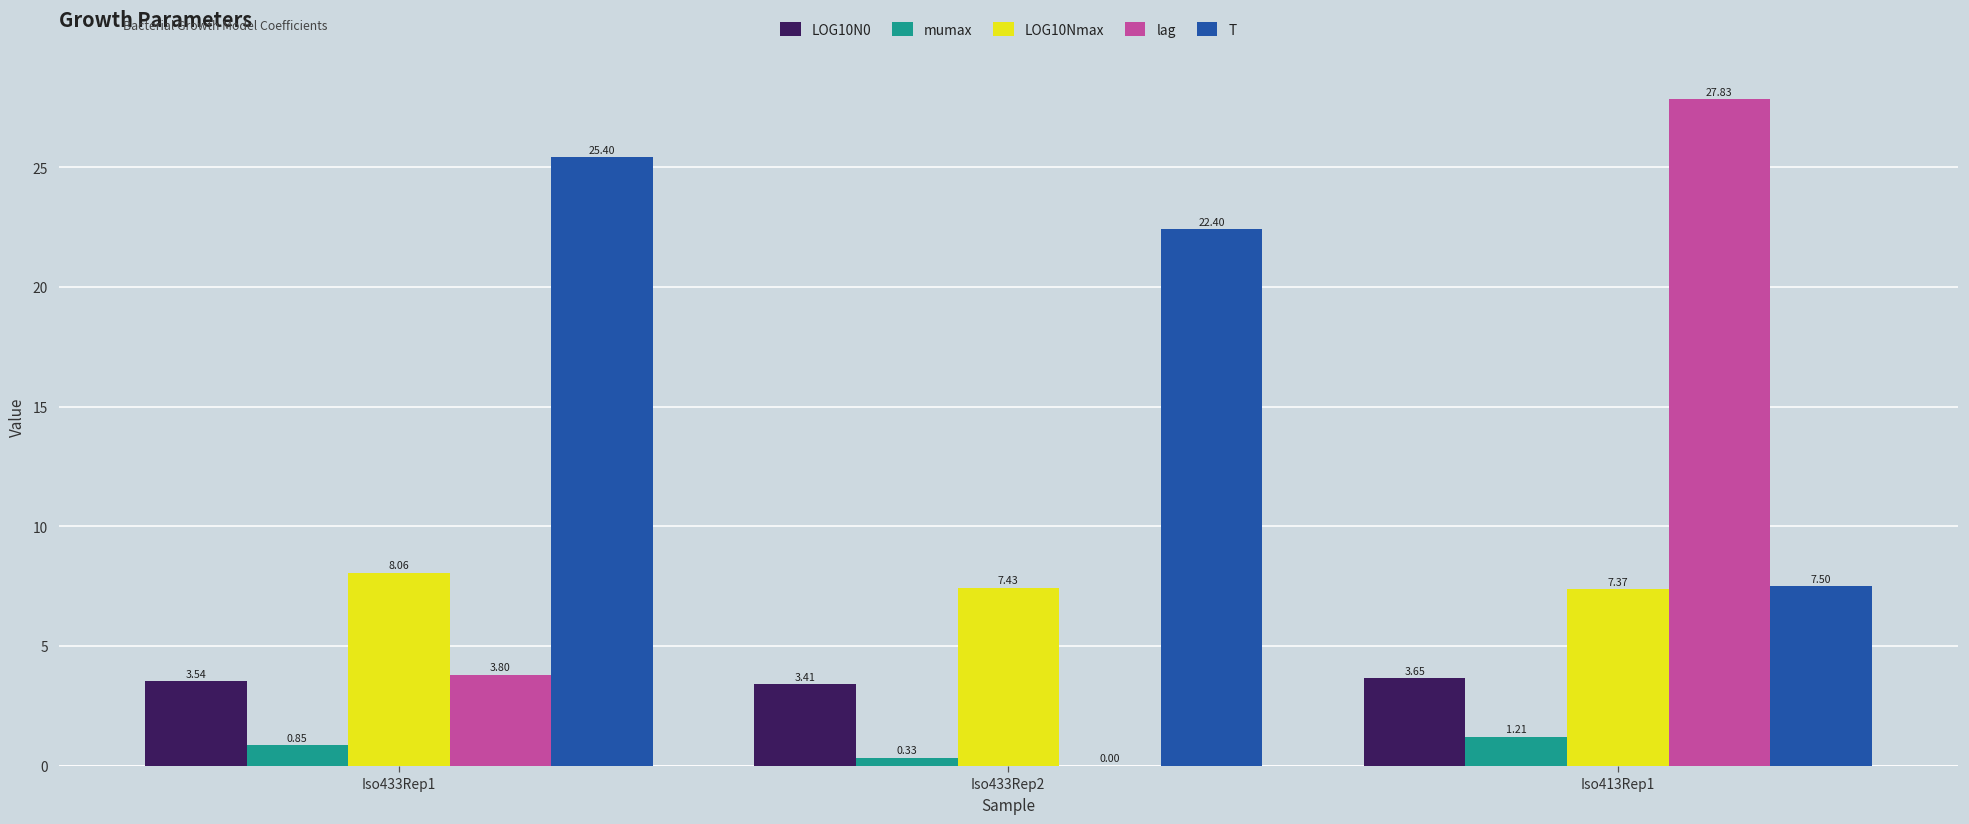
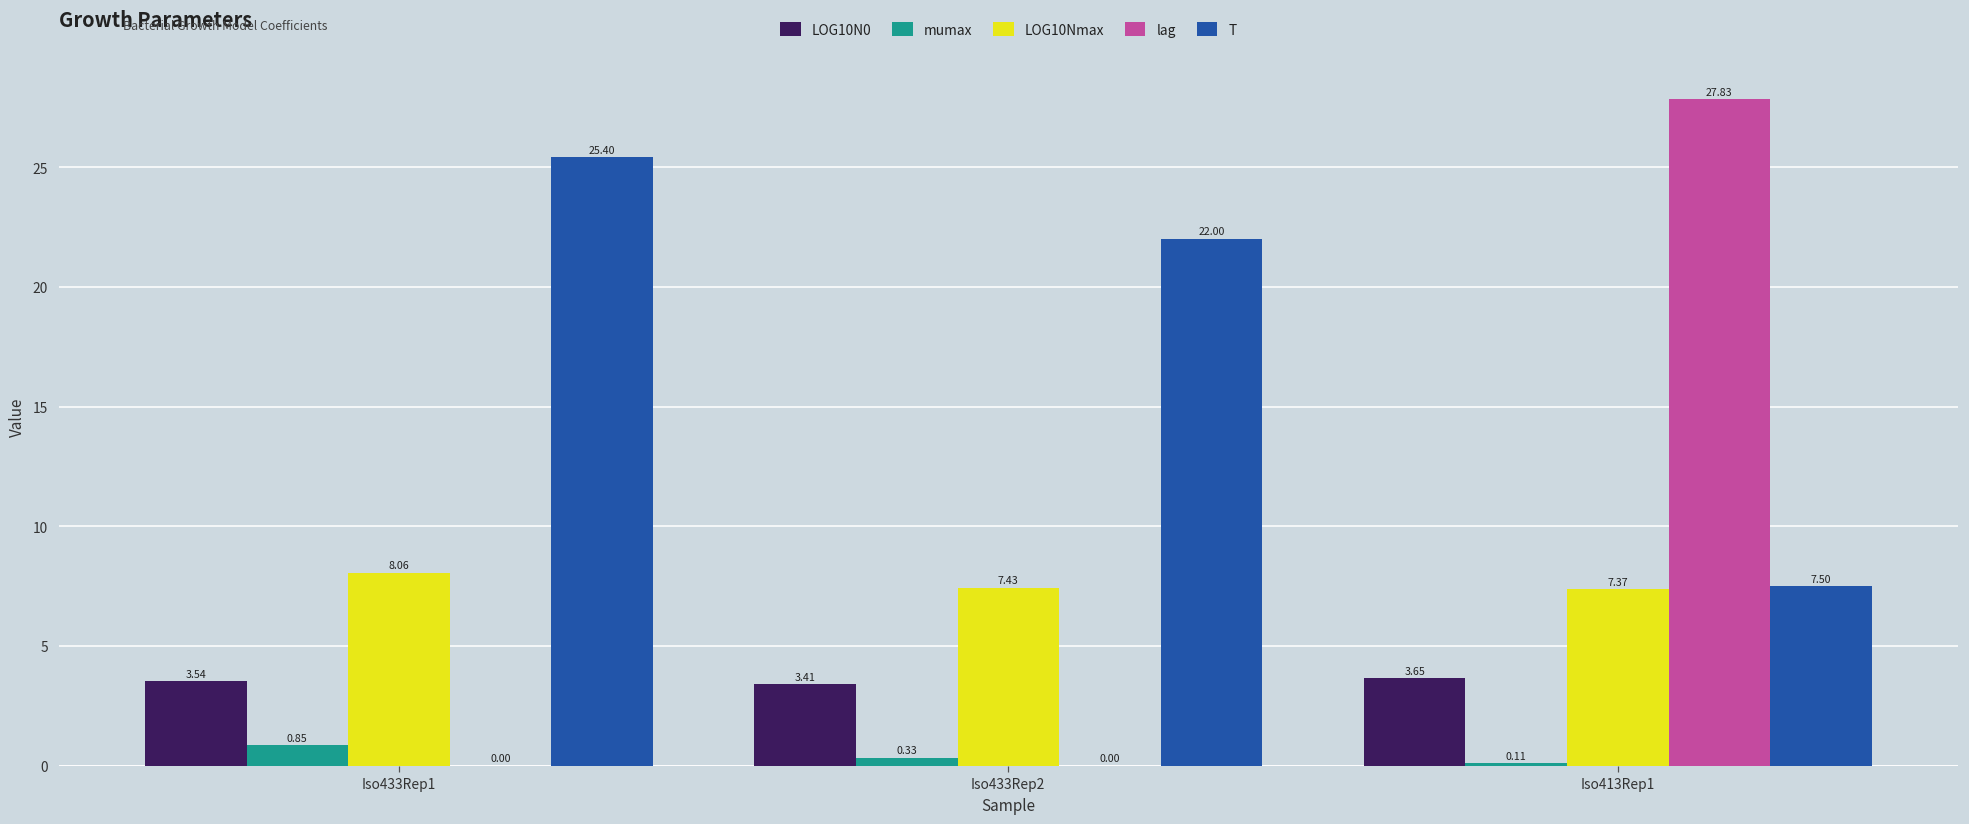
lag, Iso433Rep1: 3.80 -> 0.00
T, Iso433Rep2: 22.40 -> 22.00
mumax, Iso413Rep1: 1.21 -> 0.11
